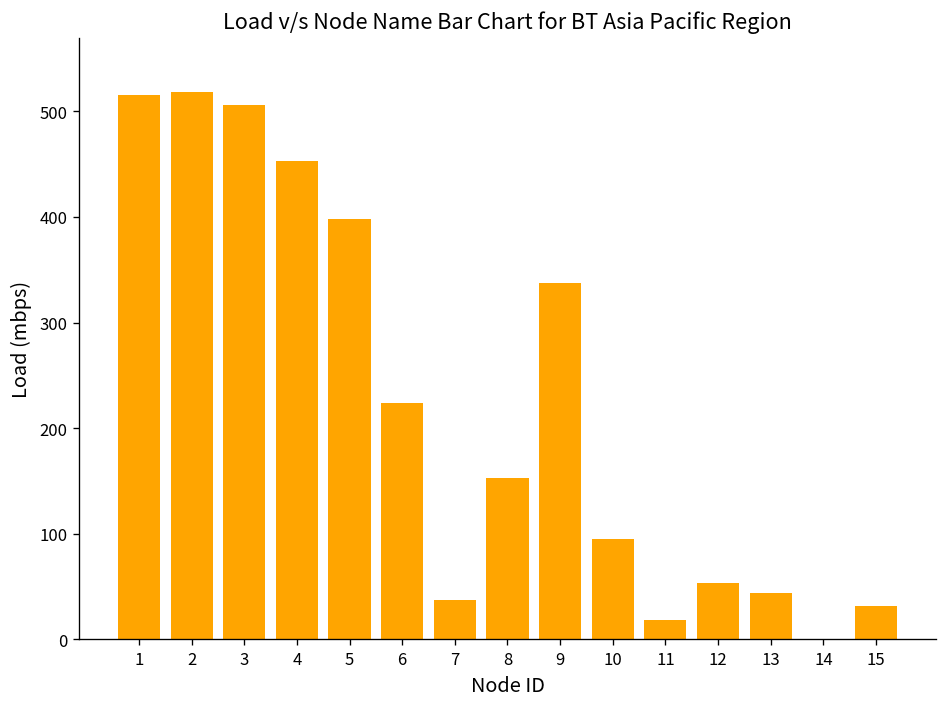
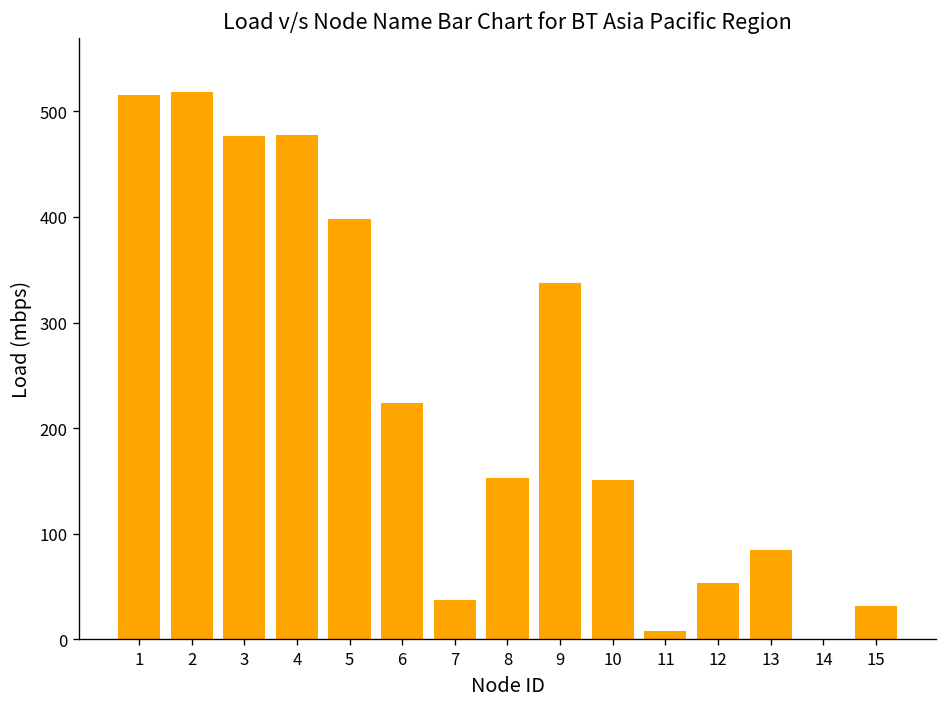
3: 510 -> 480
4: 450 -> 480
10: 90 -> 150
11: 20 -> 10
13: 40 -> 80
